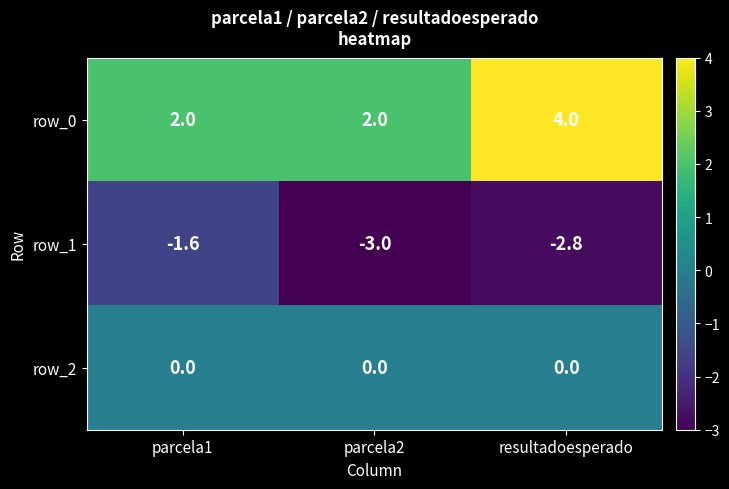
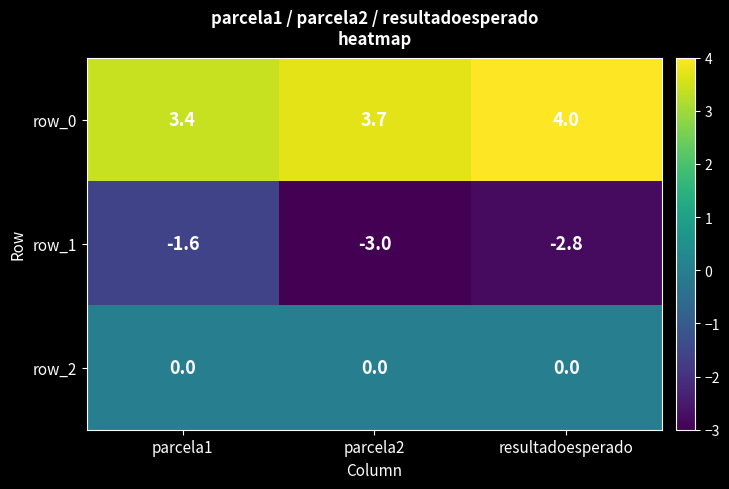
row_0, parcela1: 2.0 -> 3.4
row_0, parcela2: 2.0 -> 3.7
